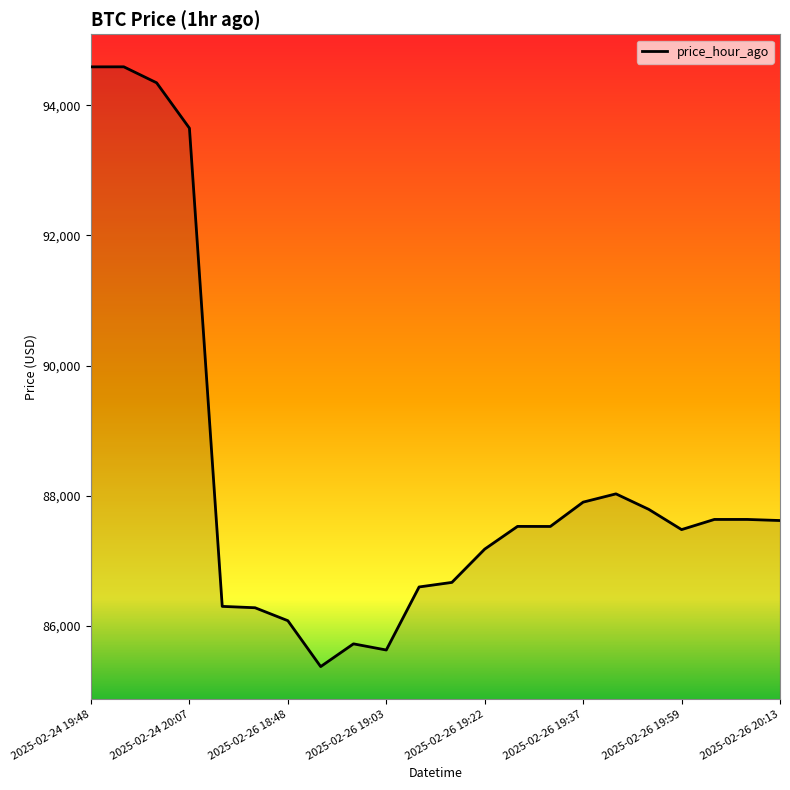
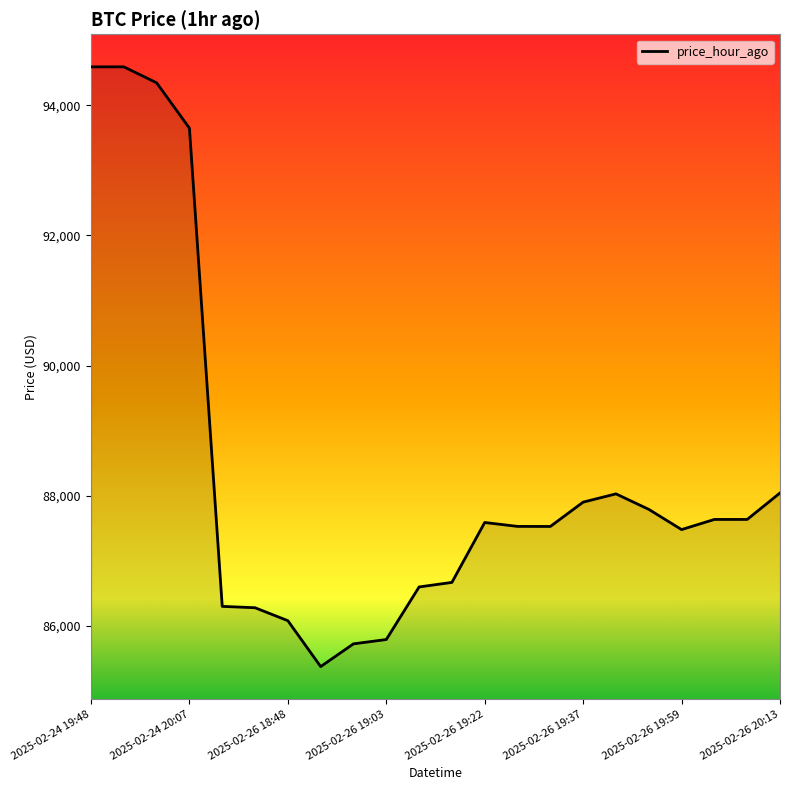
2025-02-26 19:03: 85,600 -> 85,800
2025-02-26 19:22: 87,200 -> 87,600
2025-02-26 20:13: 87,600 -> 88,000
